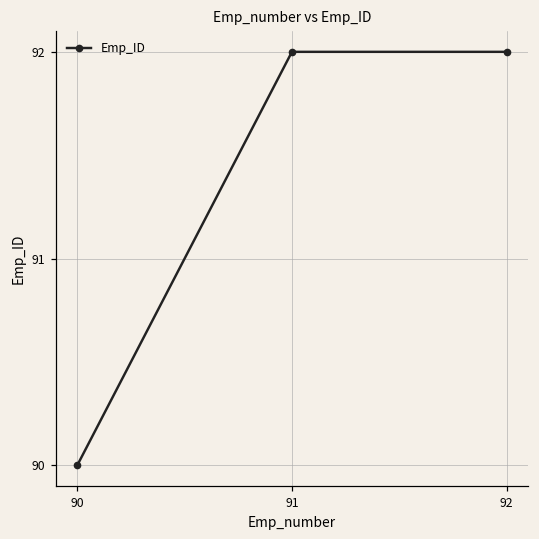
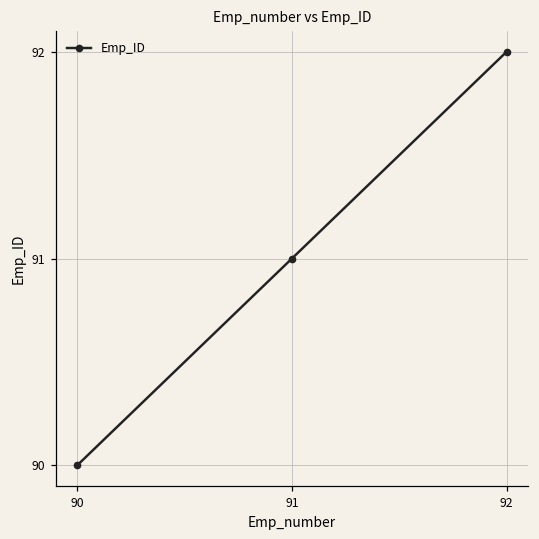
91: 92 -> 91
